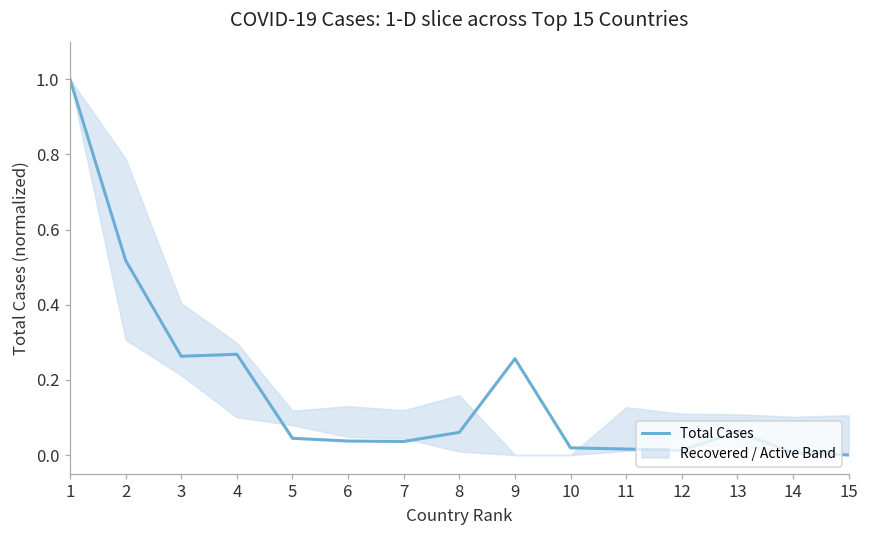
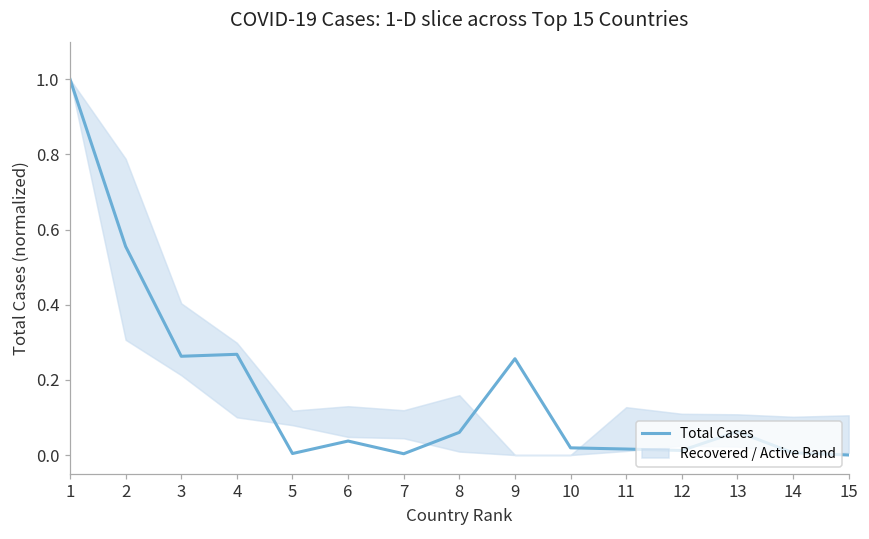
Total Cases, 2: 0.52 -> 0.56
Total Cases, 5: 0.04 -> 0.00
Total Cases, 7: 0.04 -> 0.00
